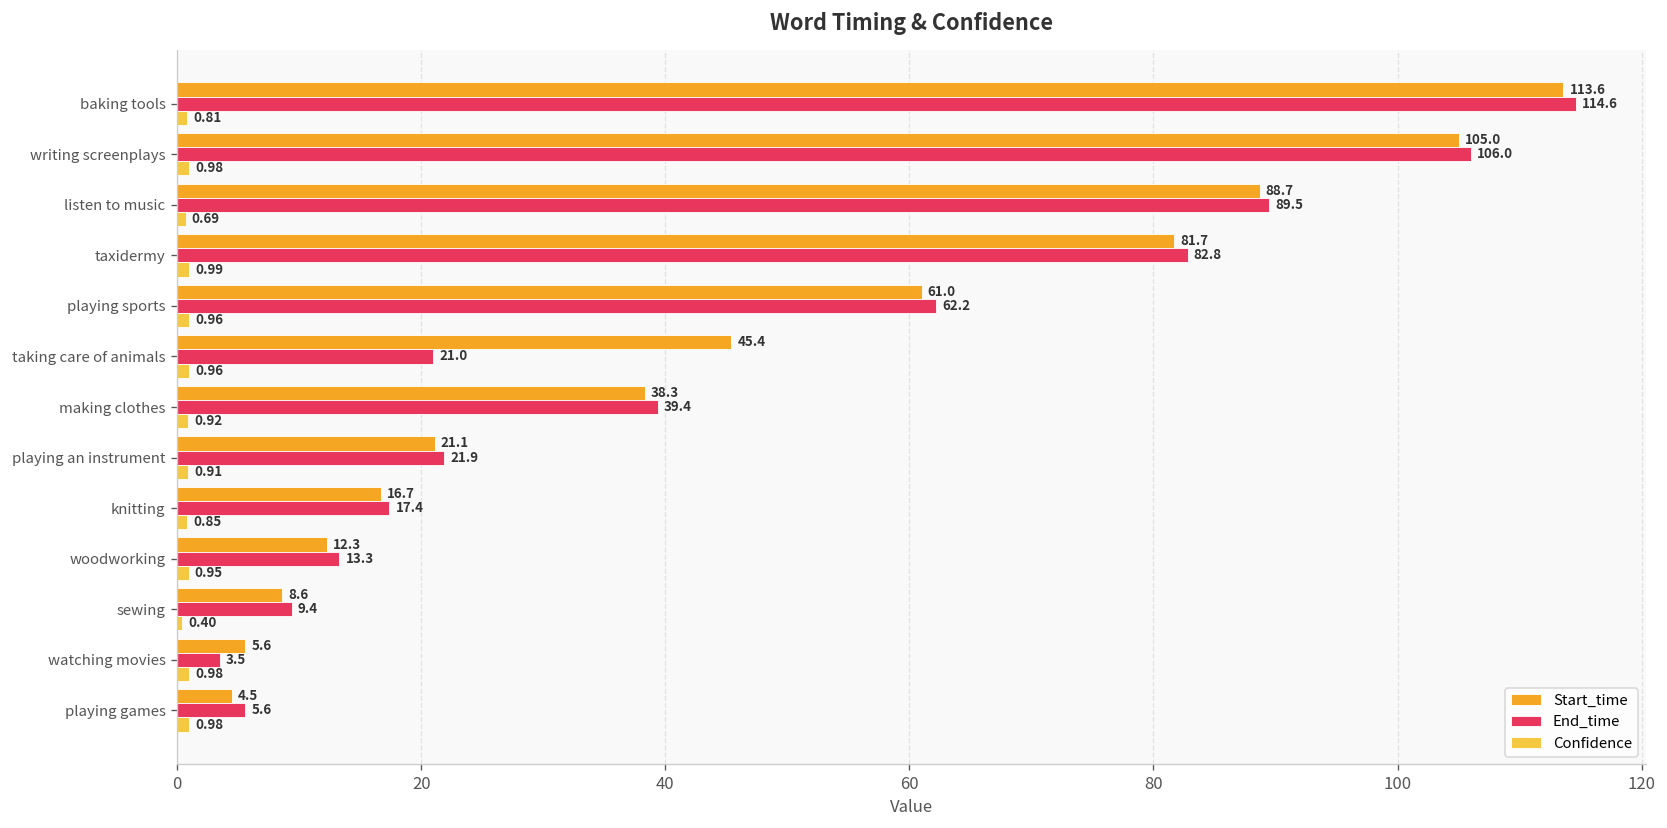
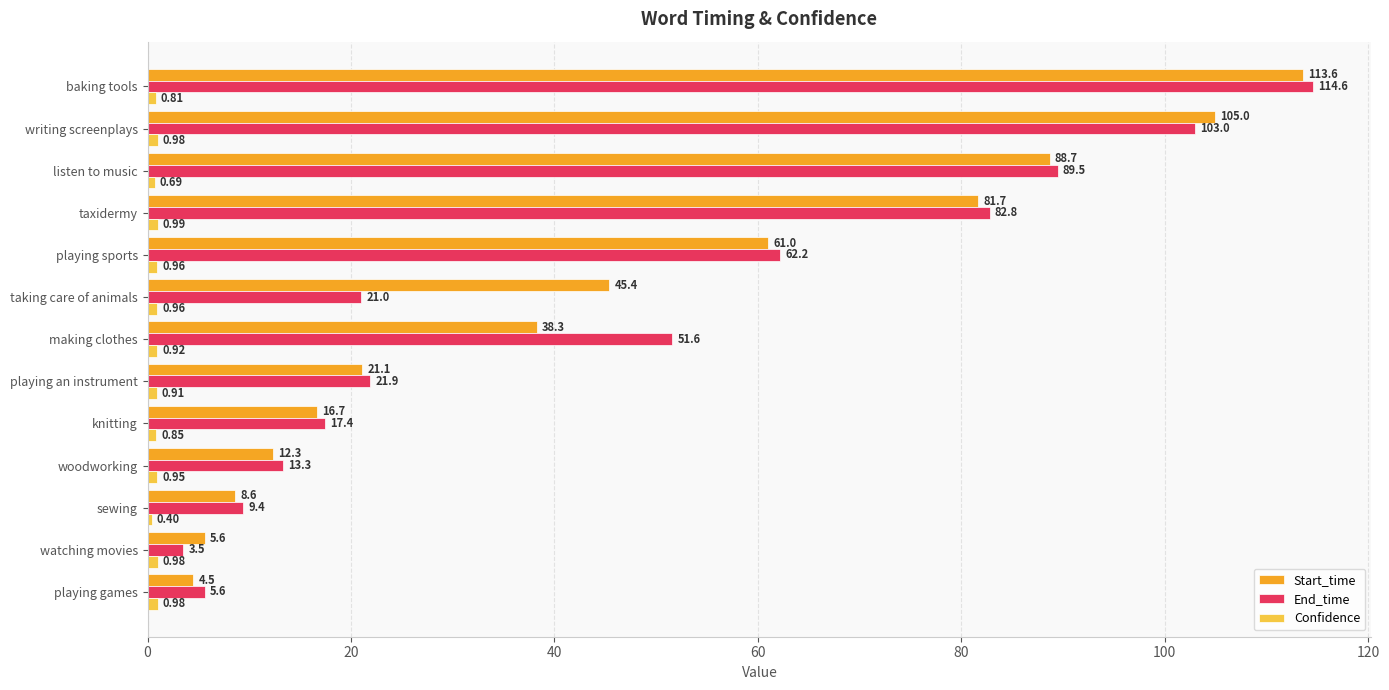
End_time, writing screenplays: 106.0 -> 103.0
End_time, making clothes: 39.4 -> 51.6
